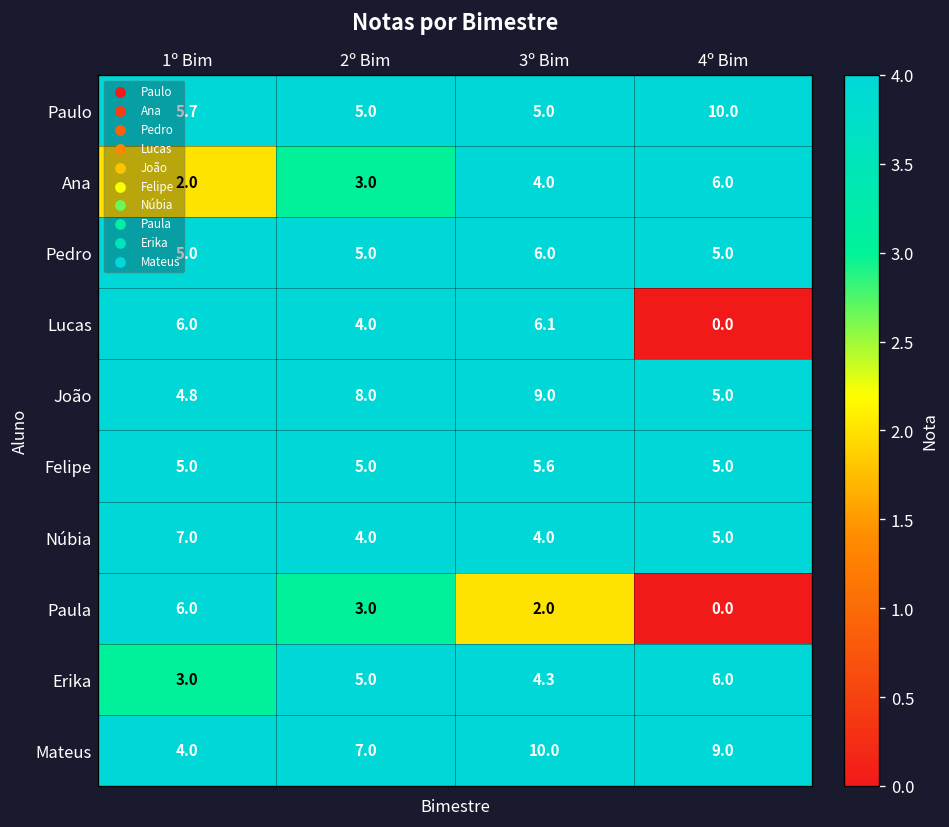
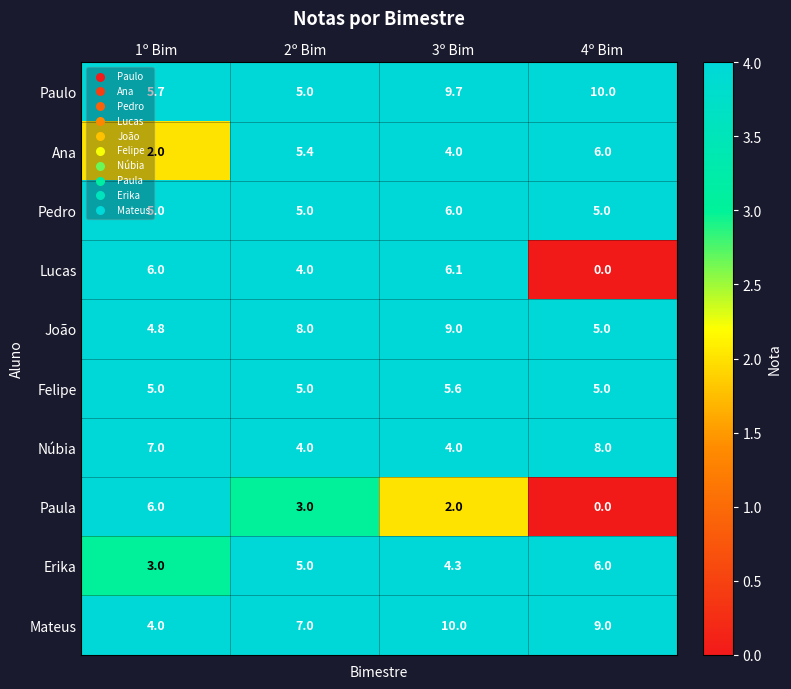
Paulo, 3º Bim: 5.0 -> 9.7
Ana, 2º Bim: 3.0 -> 5.4
Núbia, 4º Bim: 5.0 -> 8.0
